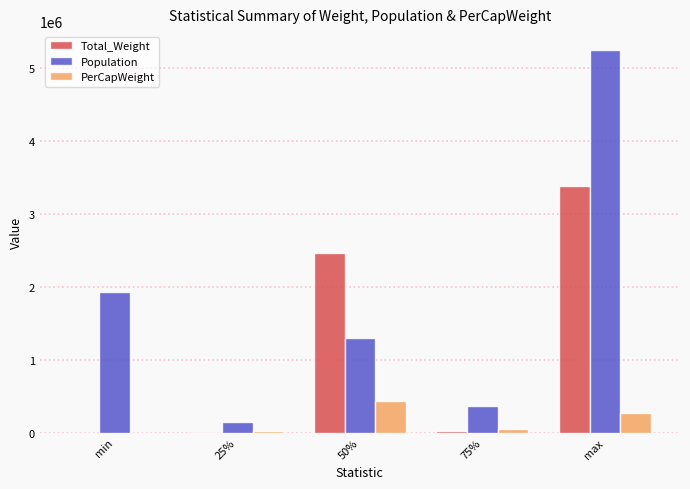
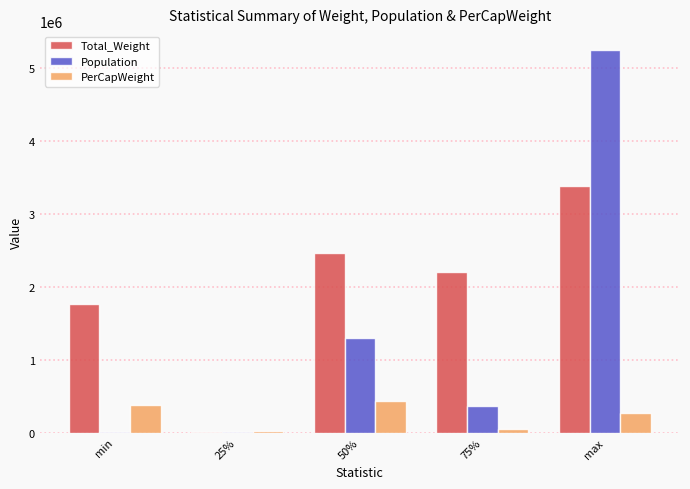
Total_Weight, min: 0 -> 1800000
Population, min: 1900000 -> 0
PerCapWeight, min: 0 -> 400000
Population, 25%: 100000 -> 0
Total_Weight, 75%: 0 -> 2200000
